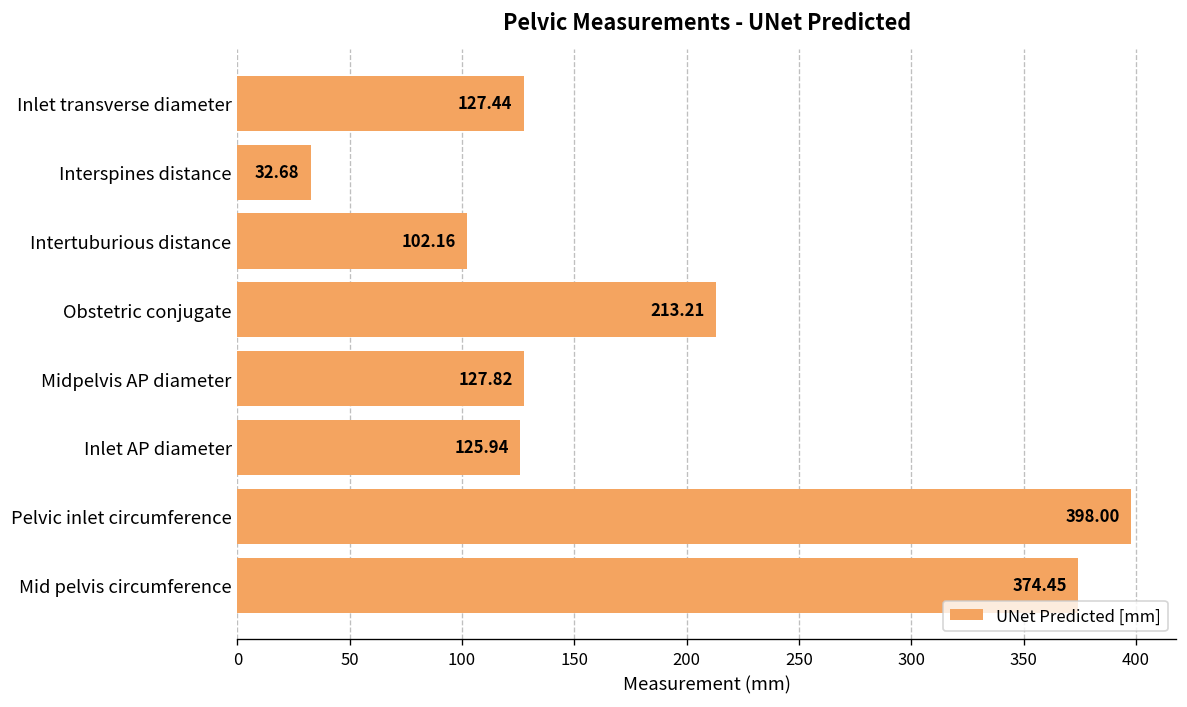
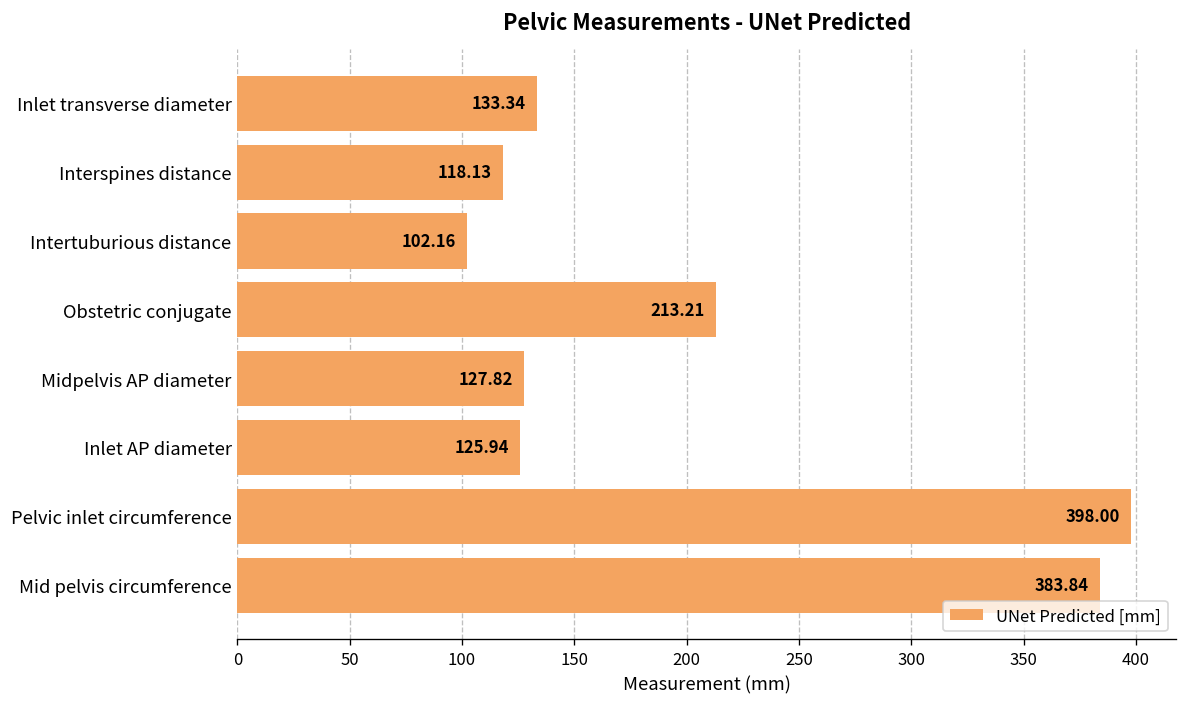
Inlet transverse diameter: 127.44 -> 133.34
Interspines distance: 32.68 -> 118.13
Mid pelvis circumference: 374.45 -> 383.84
